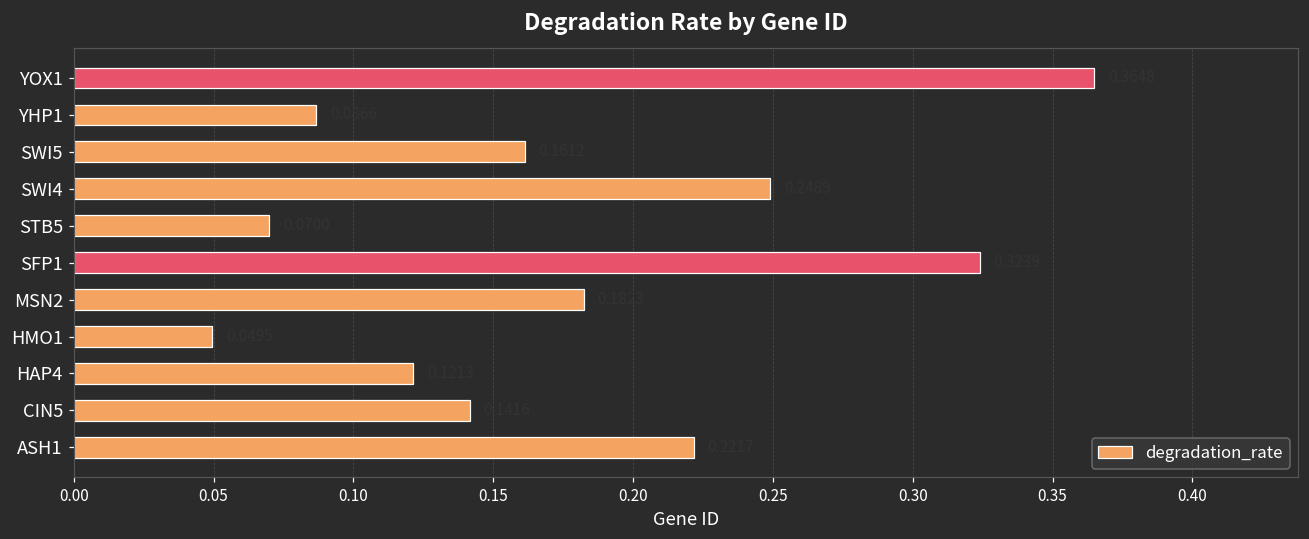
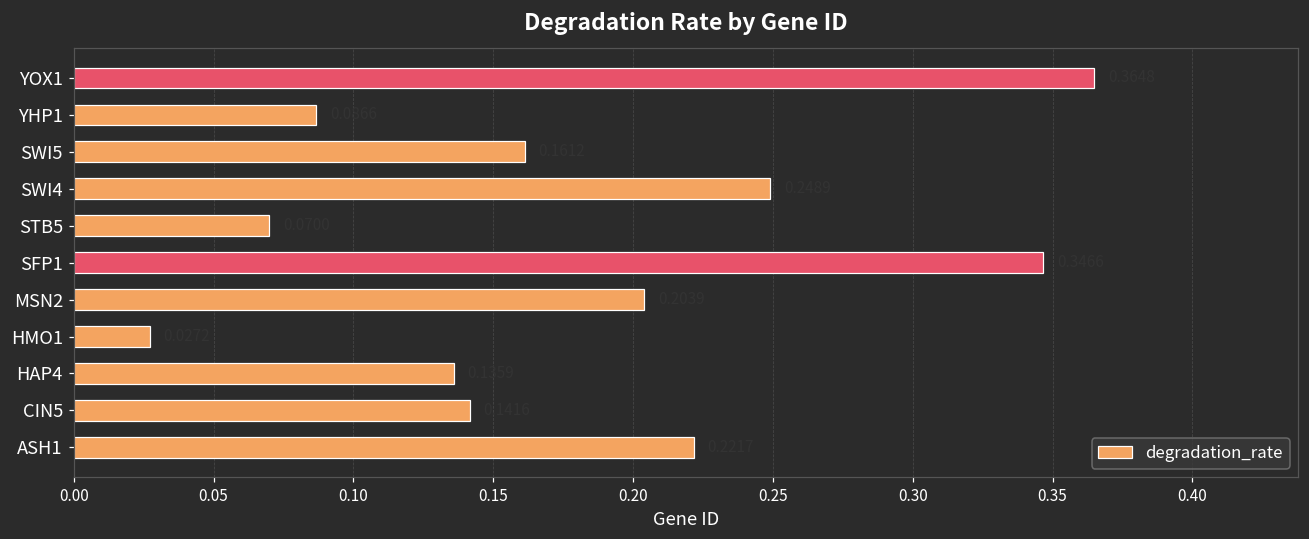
SFP1: 0.324 -> 0.347
MSN2: 0.182 -> 0.204
HMO1: 0.050 -> 0.027
HAP4: 0.121 -> 0.136
